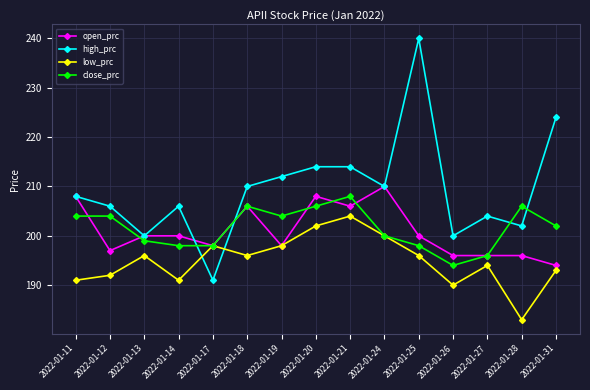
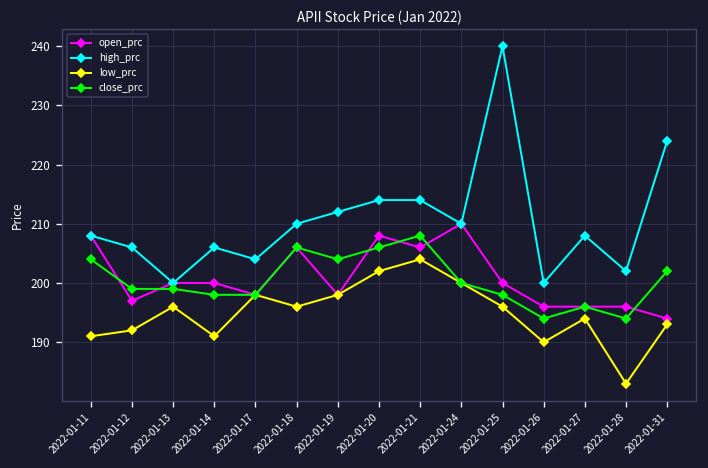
close_prc, 2022-01-12: 204 -> 199
high_prc, 2022-01-17: 191 -> 204
high_prc, 2022-01-27: 204 -> 208
close_prc, 2022-01-28: 206 -> 194
